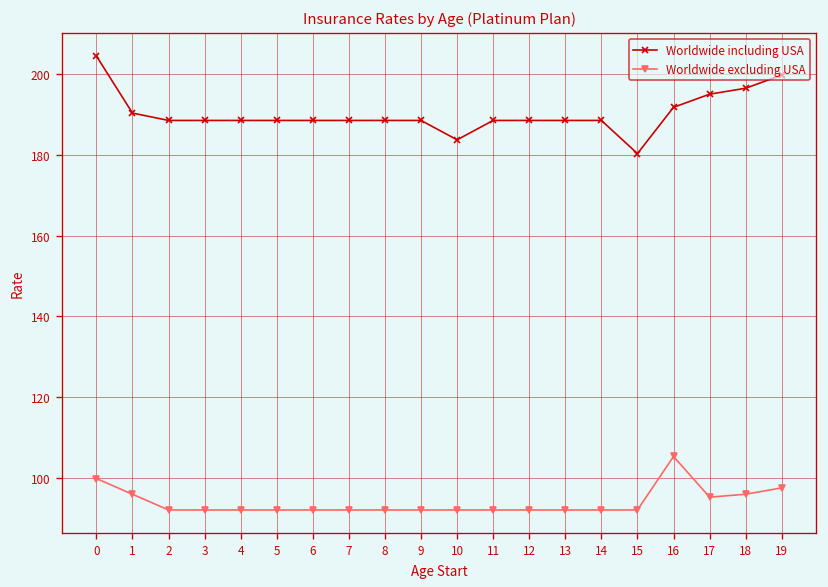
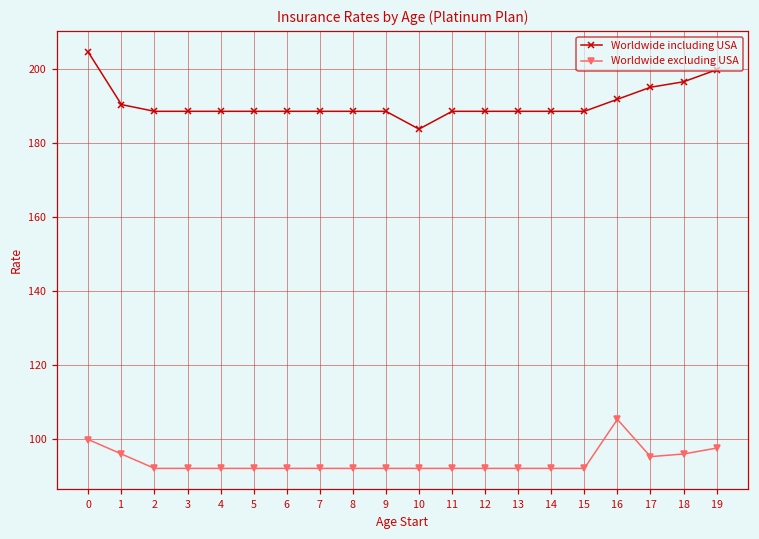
Worldwide including USA, 15: 180 -> 189
